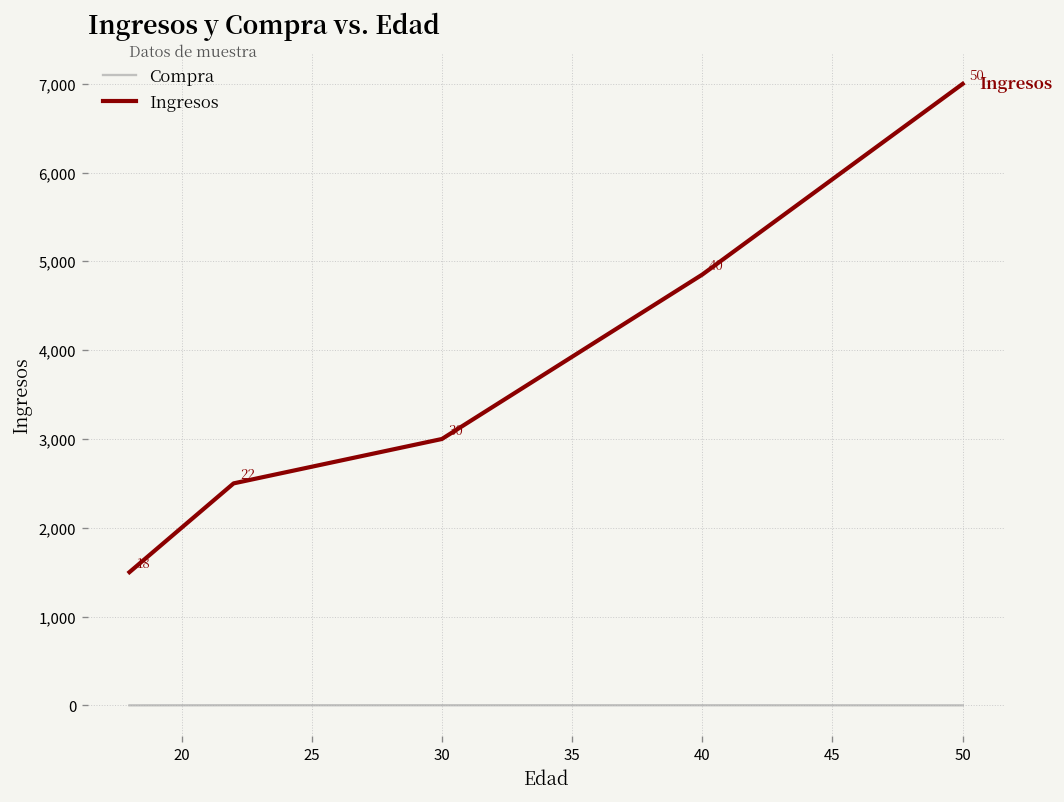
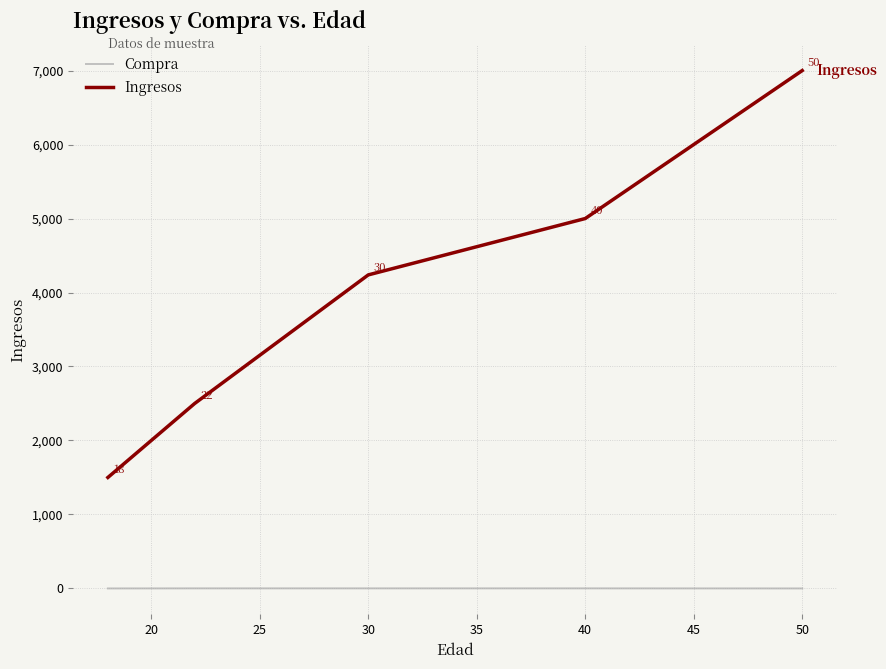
Ingresos, 30: 3,000 -> 4,200
Ingresos, 40: 4,900 -> 5,000
